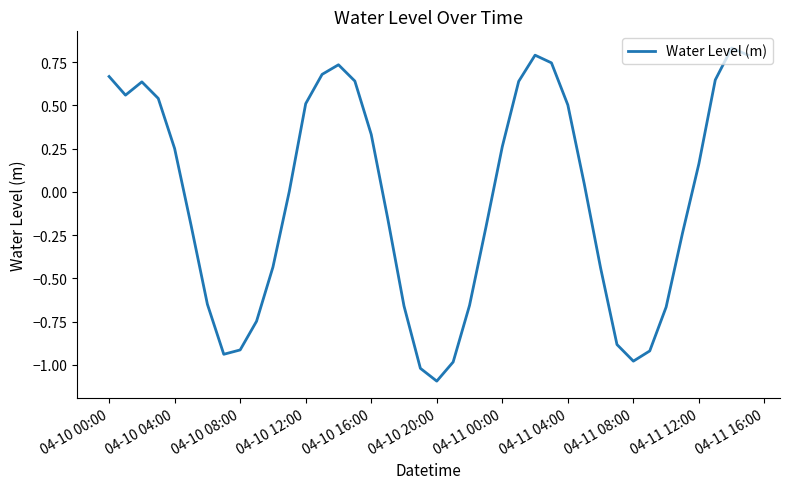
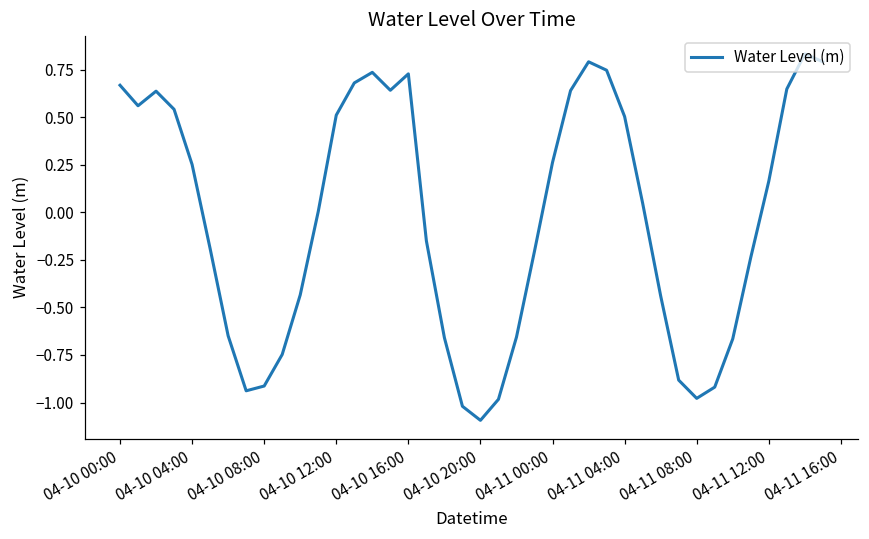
04-10 16:00: 0.33 -> 0.73
